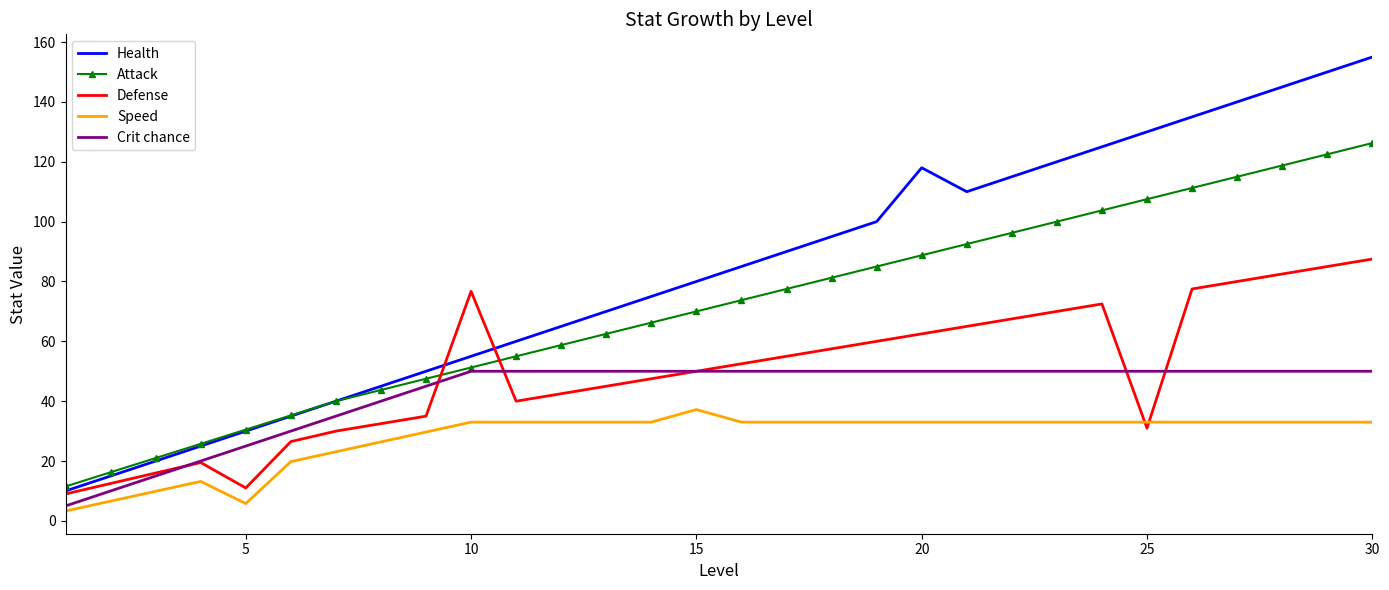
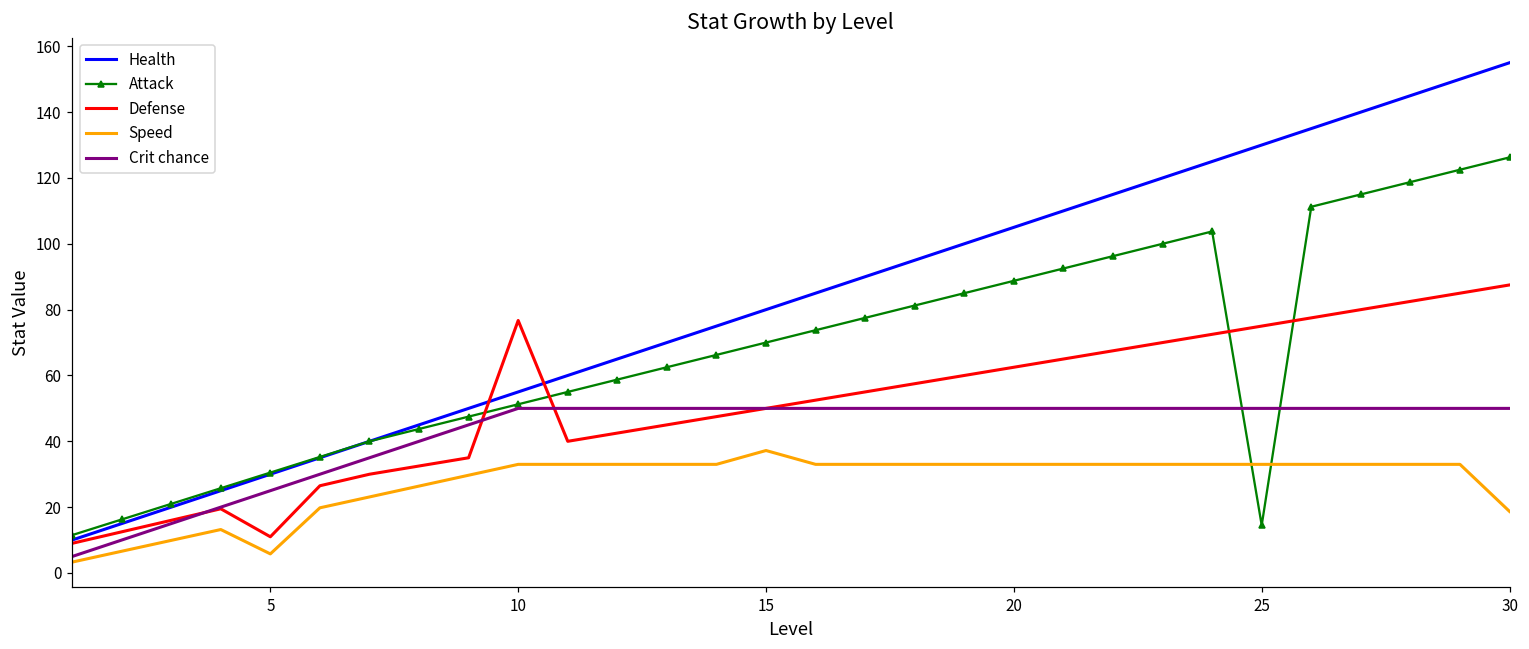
Health, 20: 118 -> 105
Attack, 25: 108 -> 15
Defense, 25: 31 -> 75
Speed, 30: 33 -> 19
